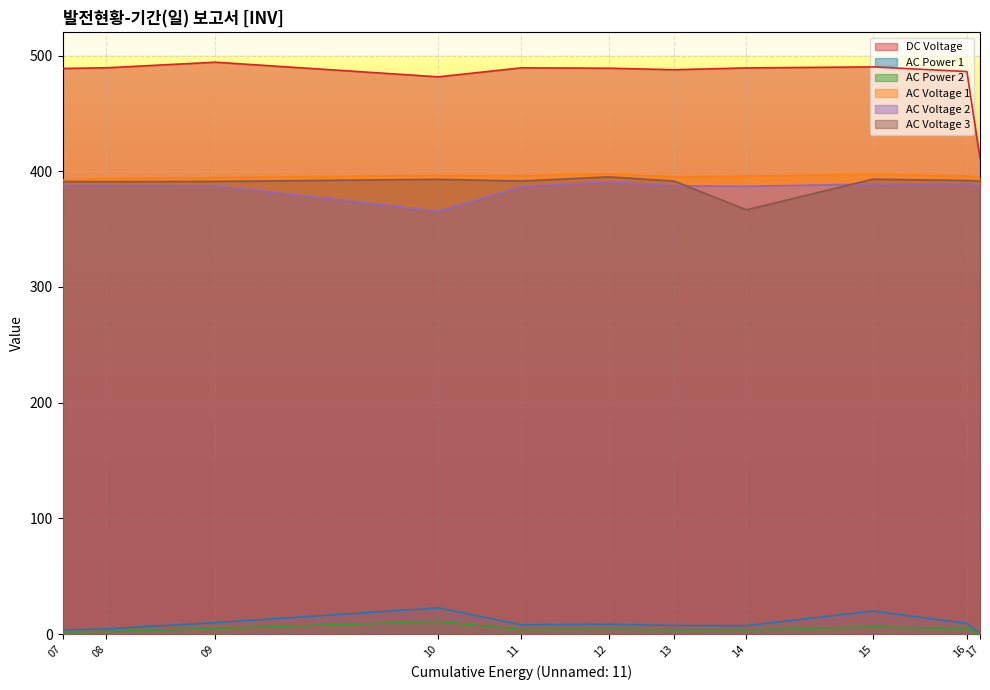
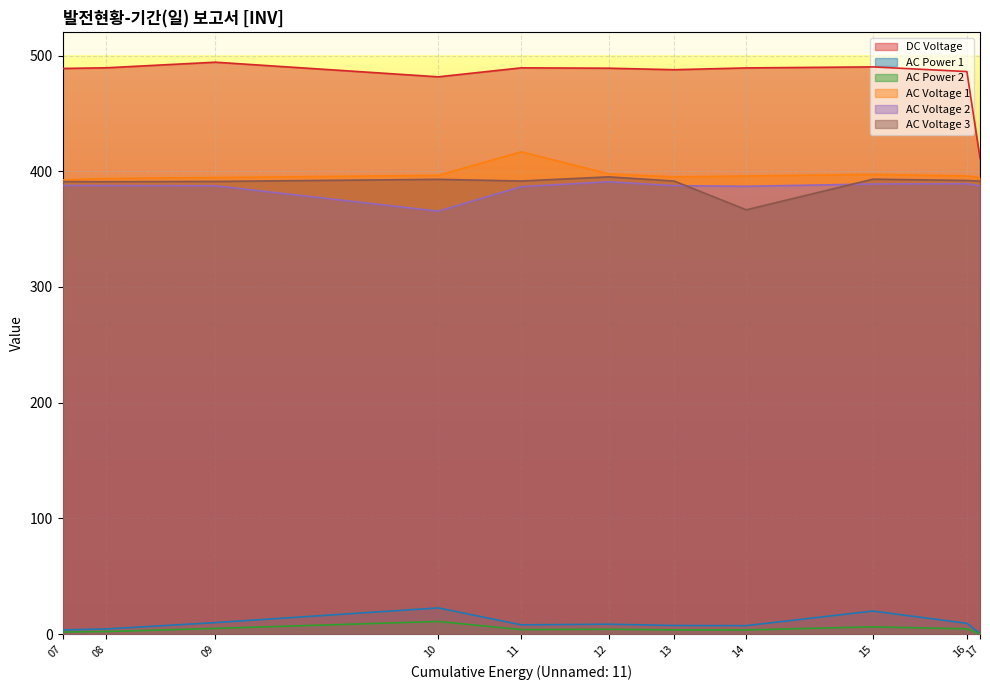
AC Voltage 1, 11: 396 -> 417
